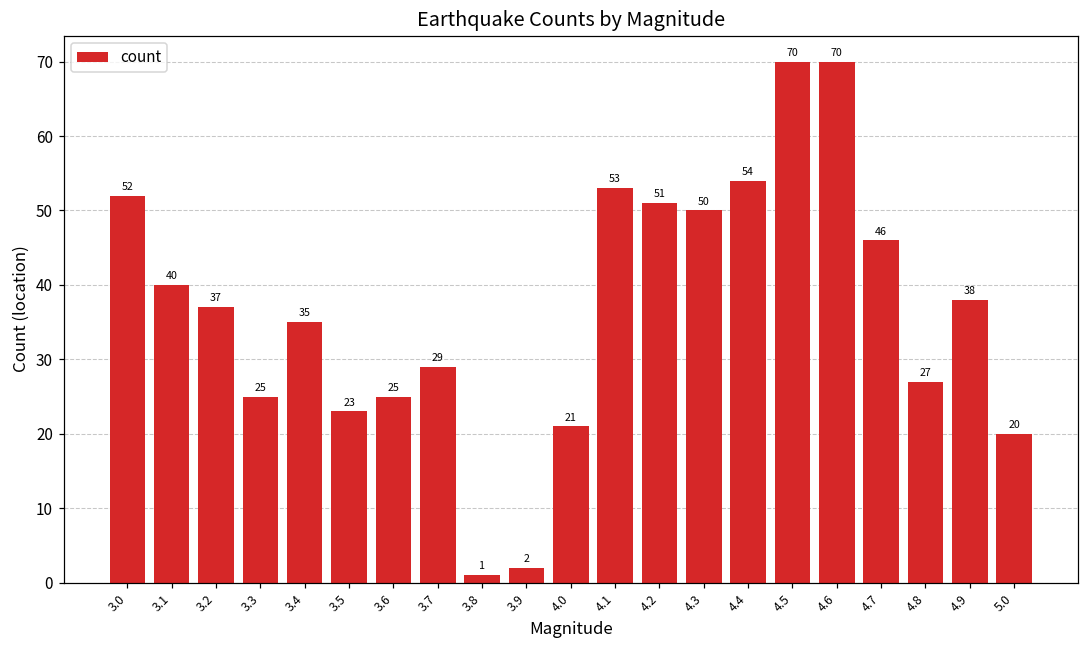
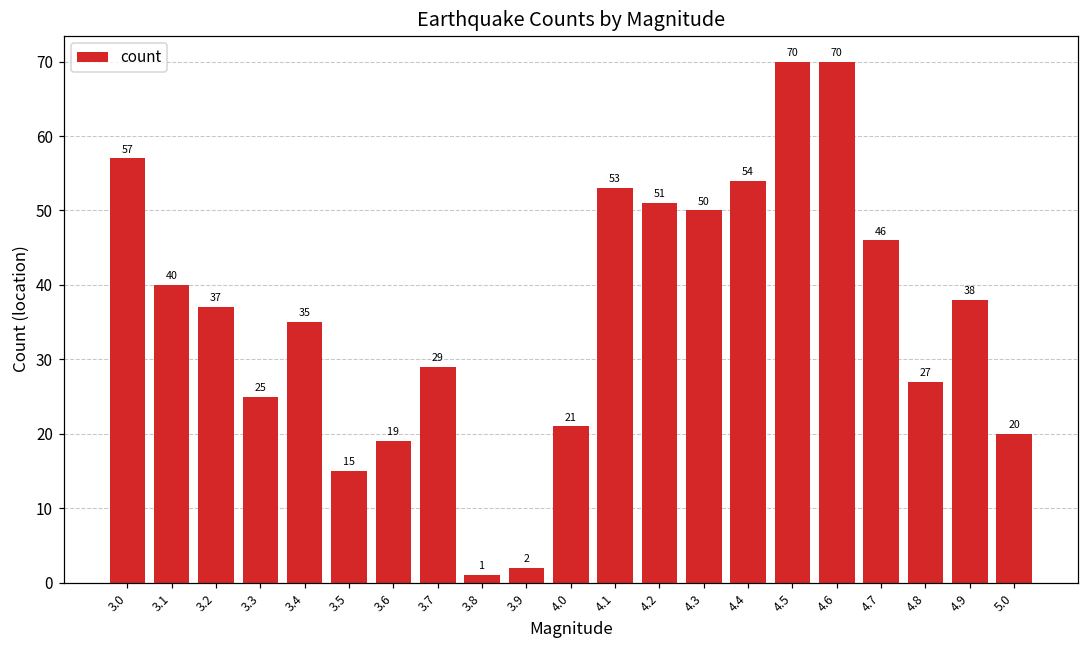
3.0: 52 -> 57
3.5: 23 -> 15
3.6: 25 -> 19
